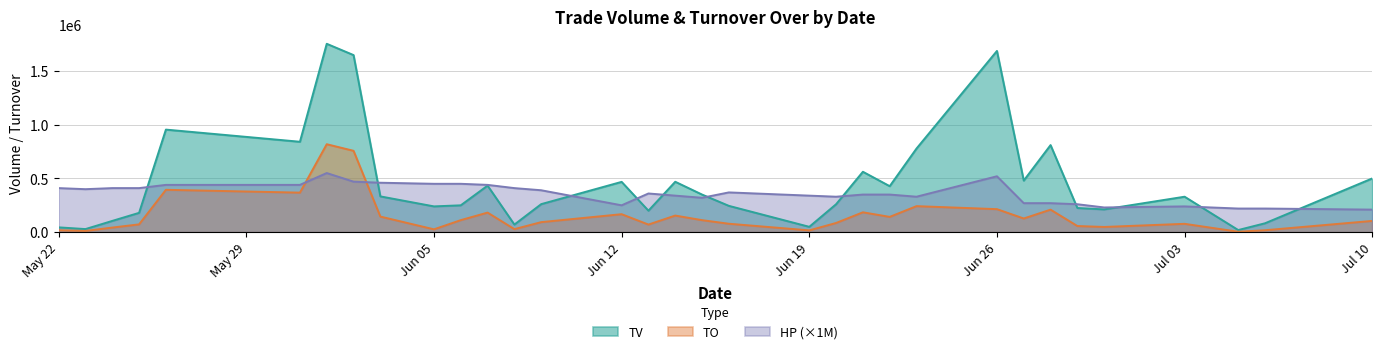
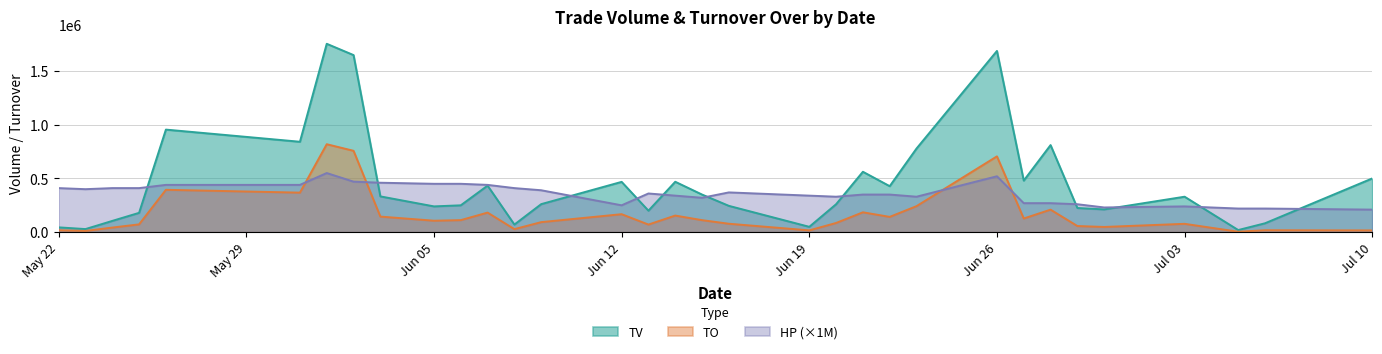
TO, Jun 05: 30000 -> 110000
TO, Jun 26: 210000 -> 710000
TO, Jul 10: 110000 -> 20000
